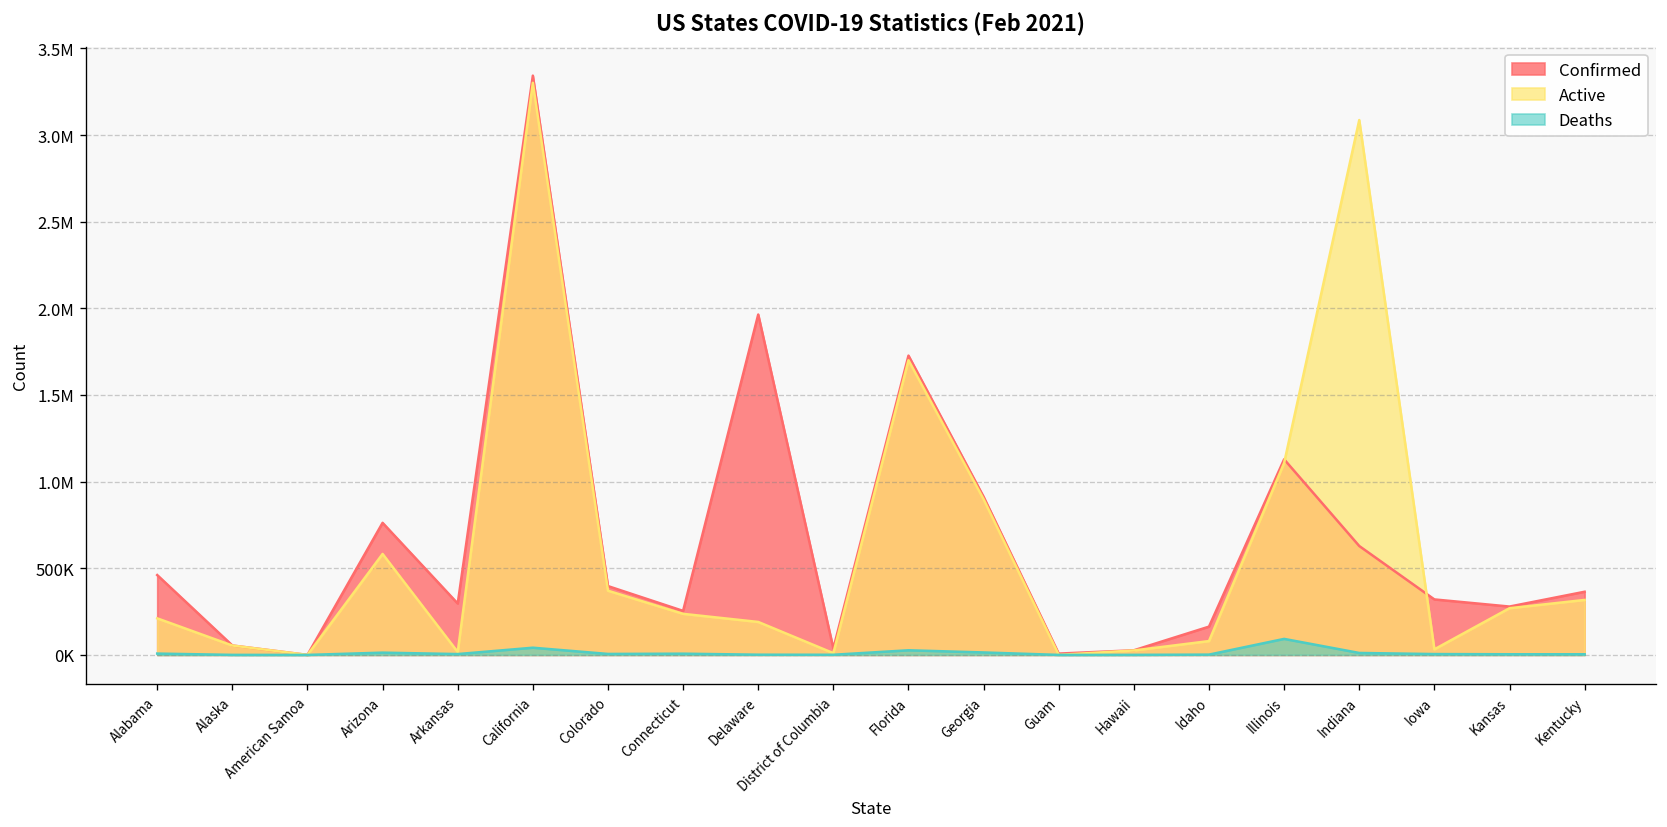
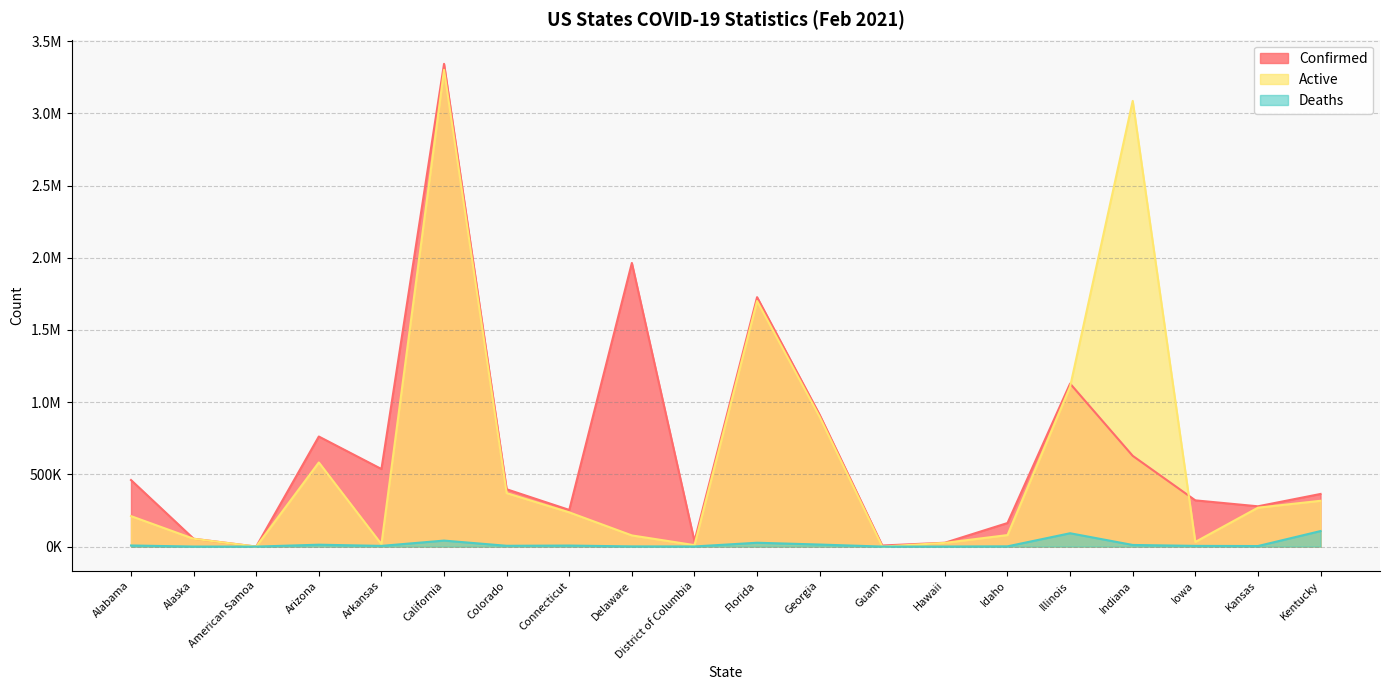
Confirmed, Arkansas: 300000 -> 540000
Active, Delaware: 190000 -> 80000
Deaths, Kentucky: 0 -> 110000
